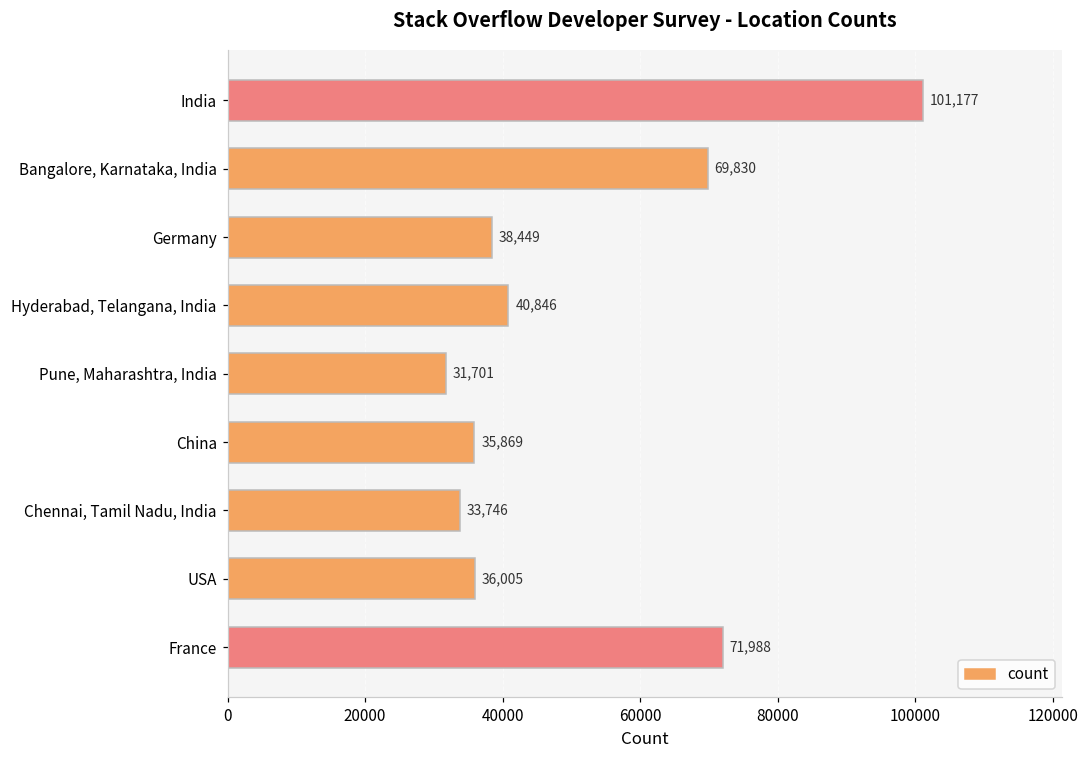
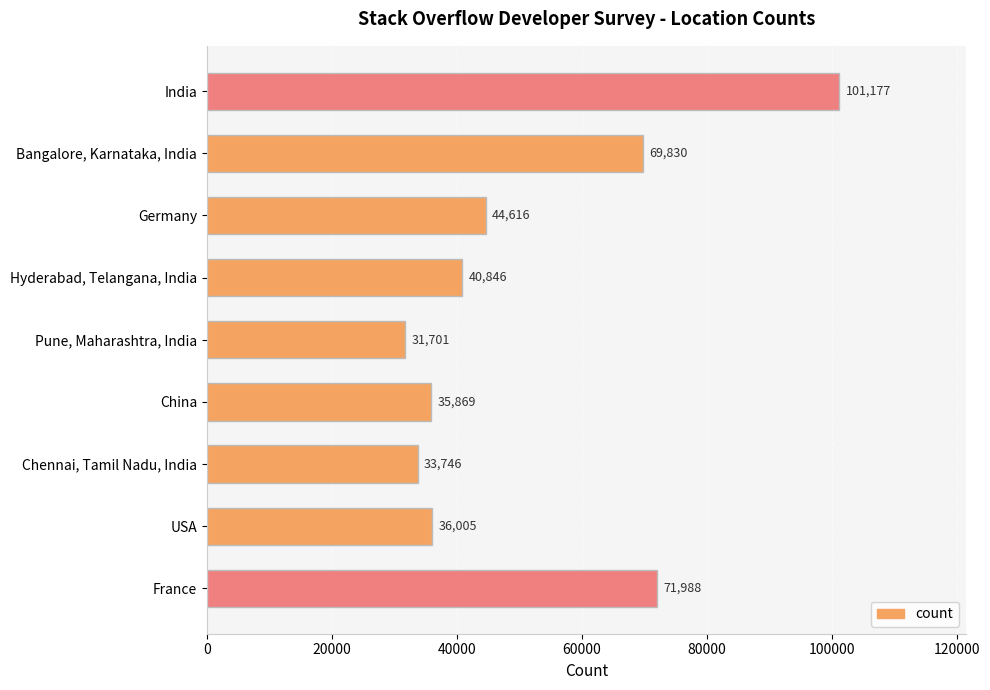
Germany: 38,449 -> 44,616
